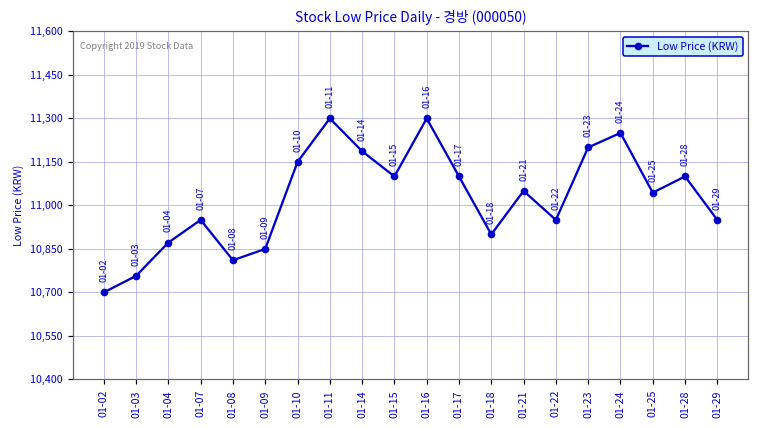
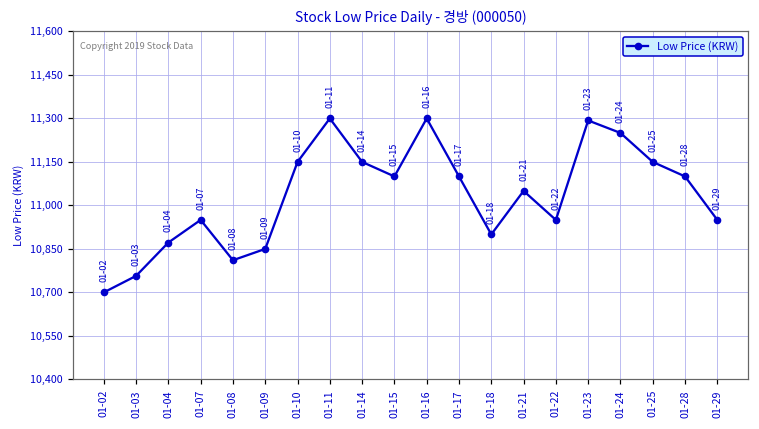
01-14: 11,190 -> 11,150
01-23: 11,200 -> 11,290
01-25: 11,040 -> 11,150
